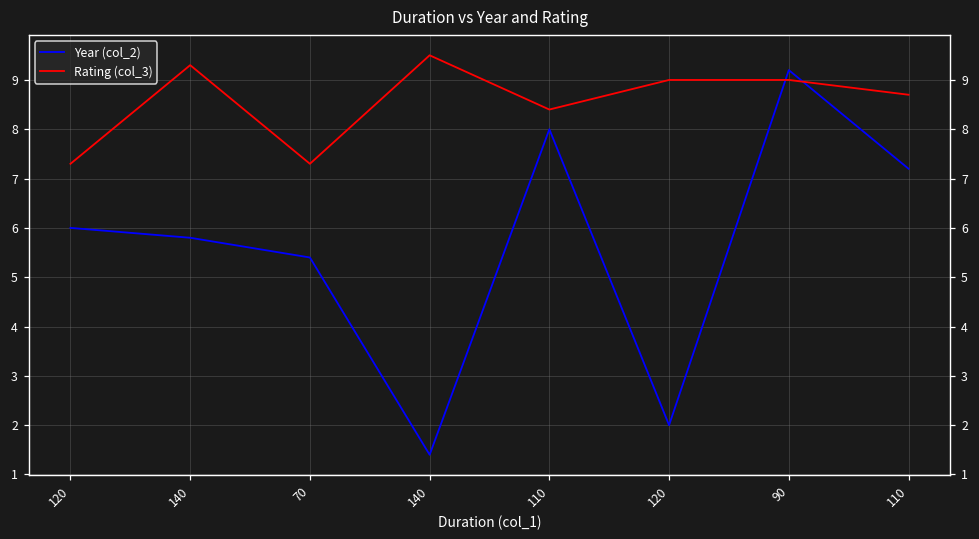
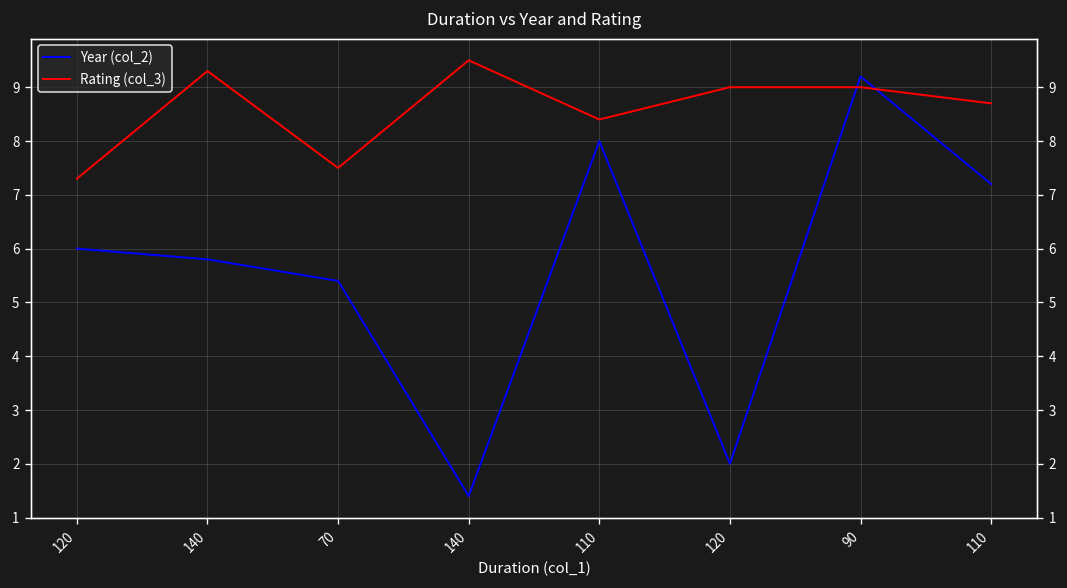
Rating (col_3), 70: 7.3 -> 7.5
